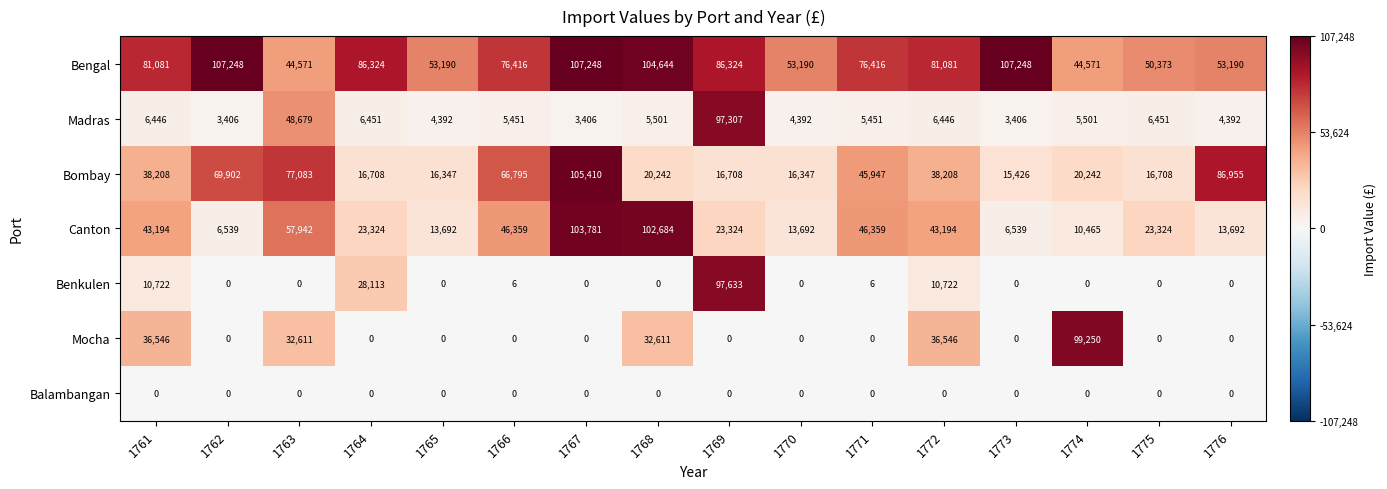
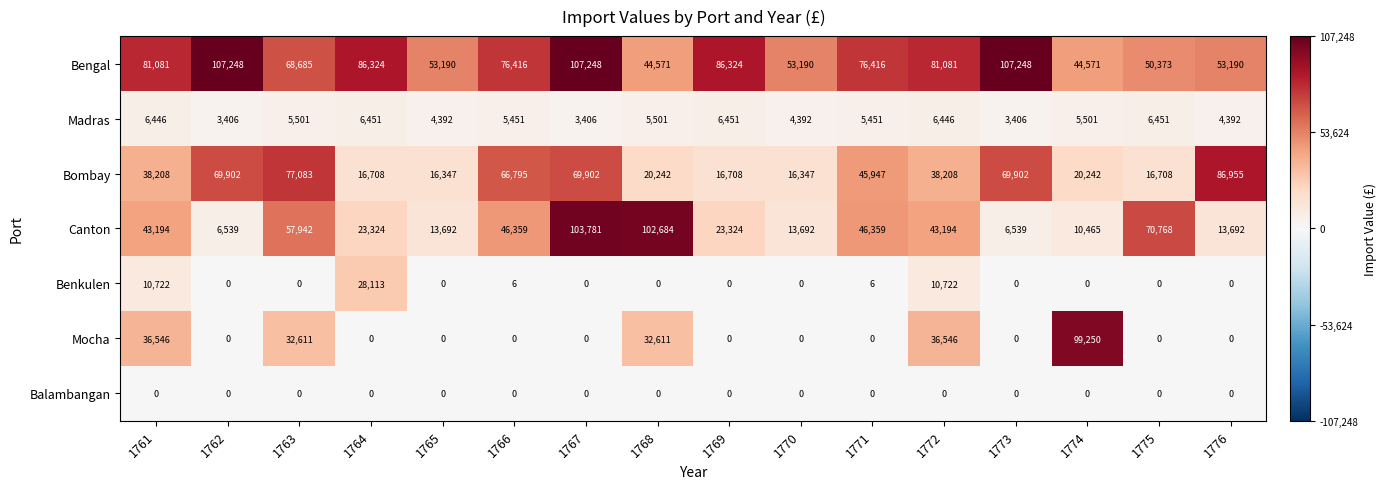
Bengal, 1763: 44,571 -> 68,685
Bengal, 1768: 104,644 -> 44,571
Madras, 1763: 48,679 -> 5,501
Madras, 1769: 97,307 -> 6,451
Bombay, 1767: 105,410 -> 69,902
Bombay, 1773: 15,426 -> 69,902
Canton, 1775: 23,324 -> 70,768
Benkulen, 1769: 97,633 -> 0
